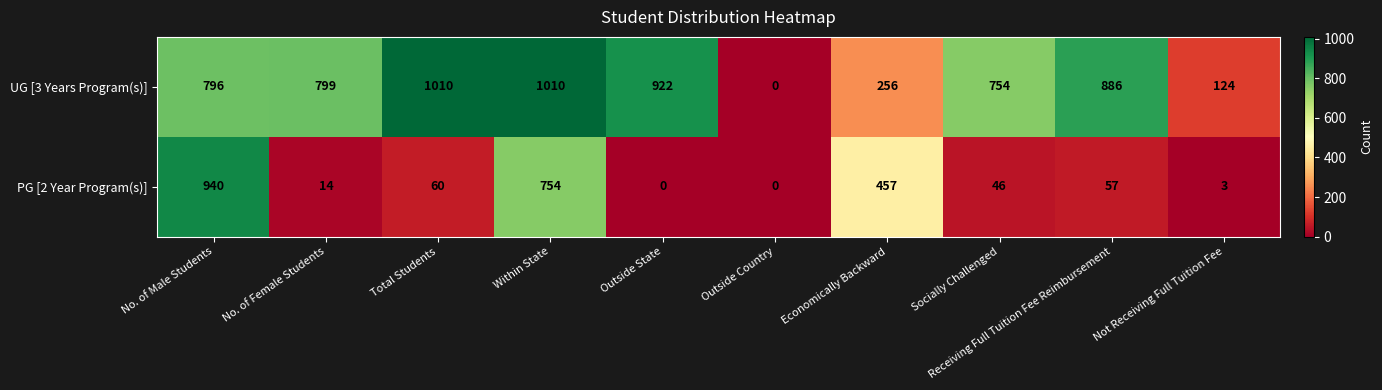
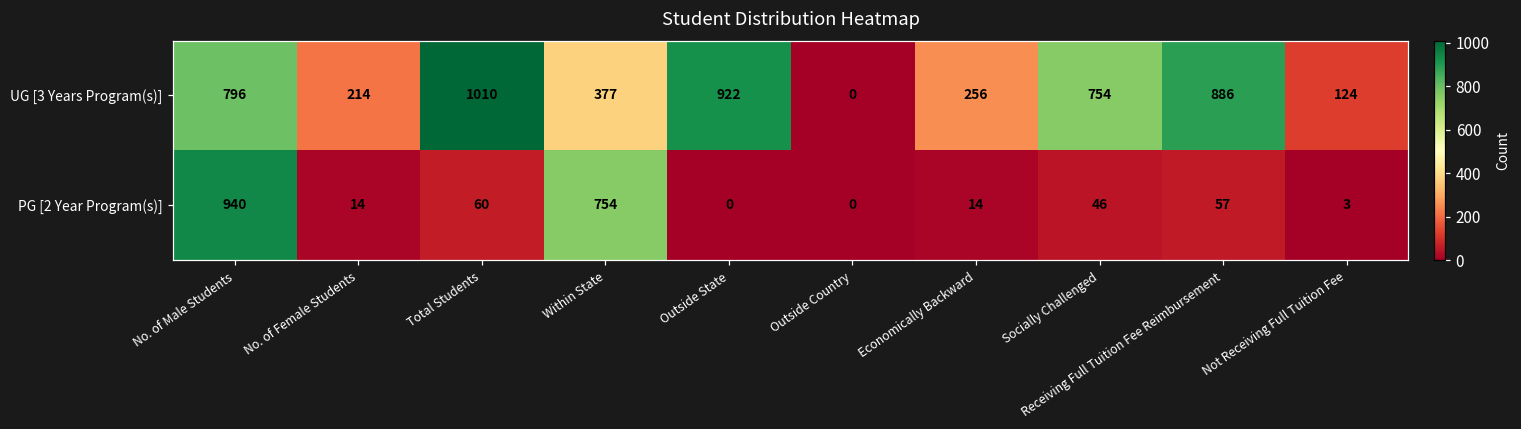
UG [3 Years Program(s)], No. of Female Students: 799 -> 214
UG [3 Years Program(s)], Within State: 1010 -> 377
PG [2 Year Program(s)], Economically Backward: 457 -> 14
